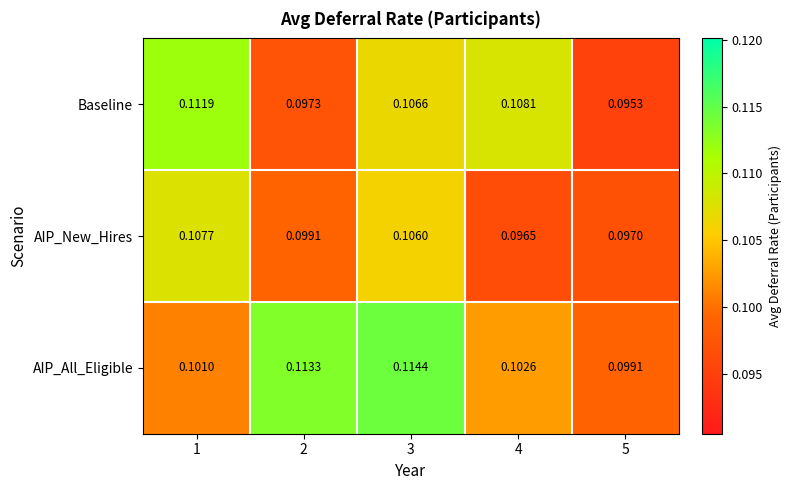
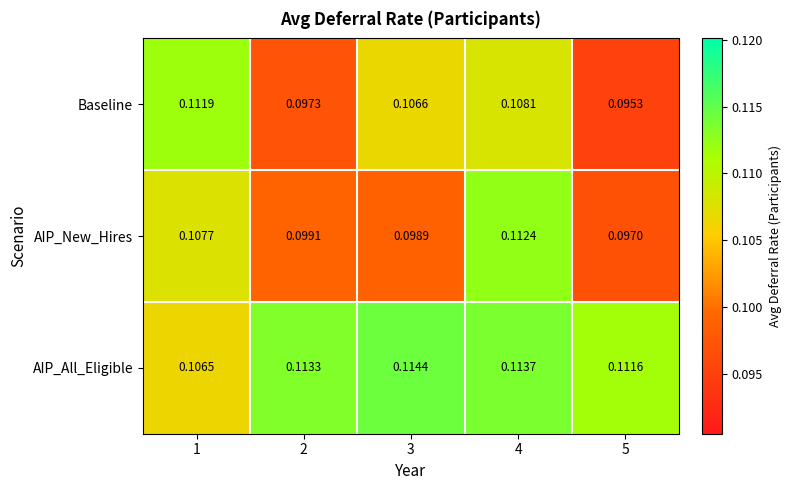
AIP_New_Hires, 3: 0.1060 -> 0.0989
AIP_New_Hires, 4: 0.0965 -> 0.1124
AIP_All_Eligible, 1: 0.1010 -> 0.1065
AIP_All_Eligible, 4: 0.1026 -> 0.1137
AIP_All_Eligible, 5: 0.0991 -> 0.1116
